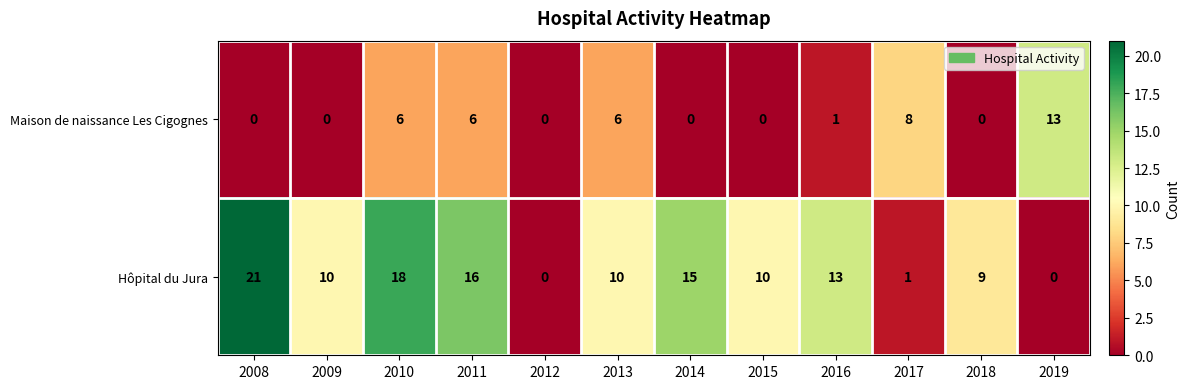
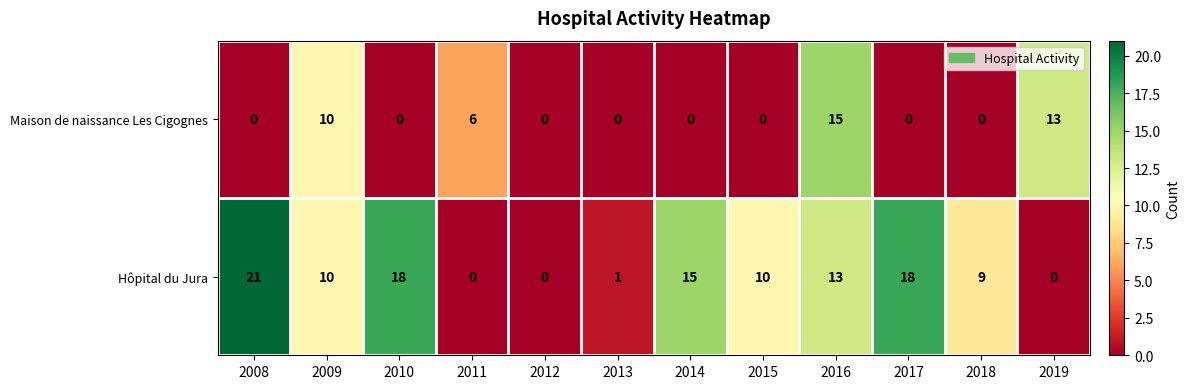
Maison de naissance Les Cigognes, 2009: 0 -> 10
Maison de naissance Les Cigognes, 2010: 6 -> 0
Maison de naissance Les Cigognes, 2013: 6 -> 0
Maison de naissance Les Cigognes, 2016: 1 -> 15
Maison de naissance Les Cigognes, 2017: 8 -> 0
Hôpital du Jura, 2011: 16 -> 0
Hôpital du Jura, 2013: 10 -> 1
Hôpital du Jura, 2017: 1 -> 18
